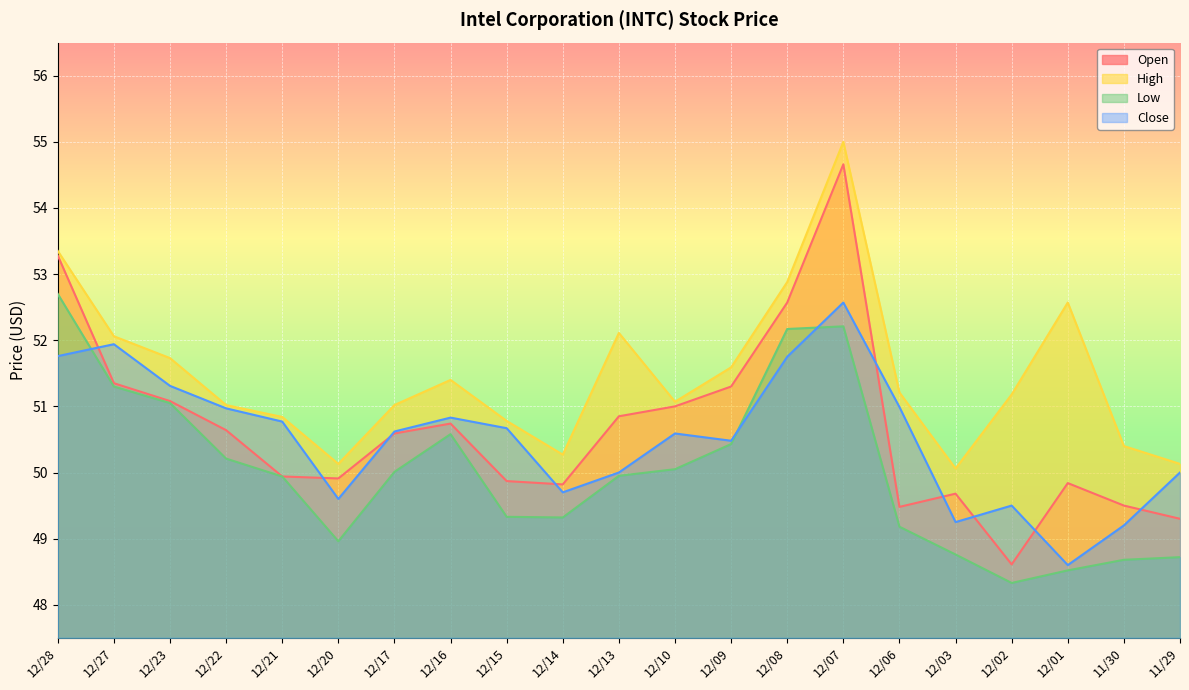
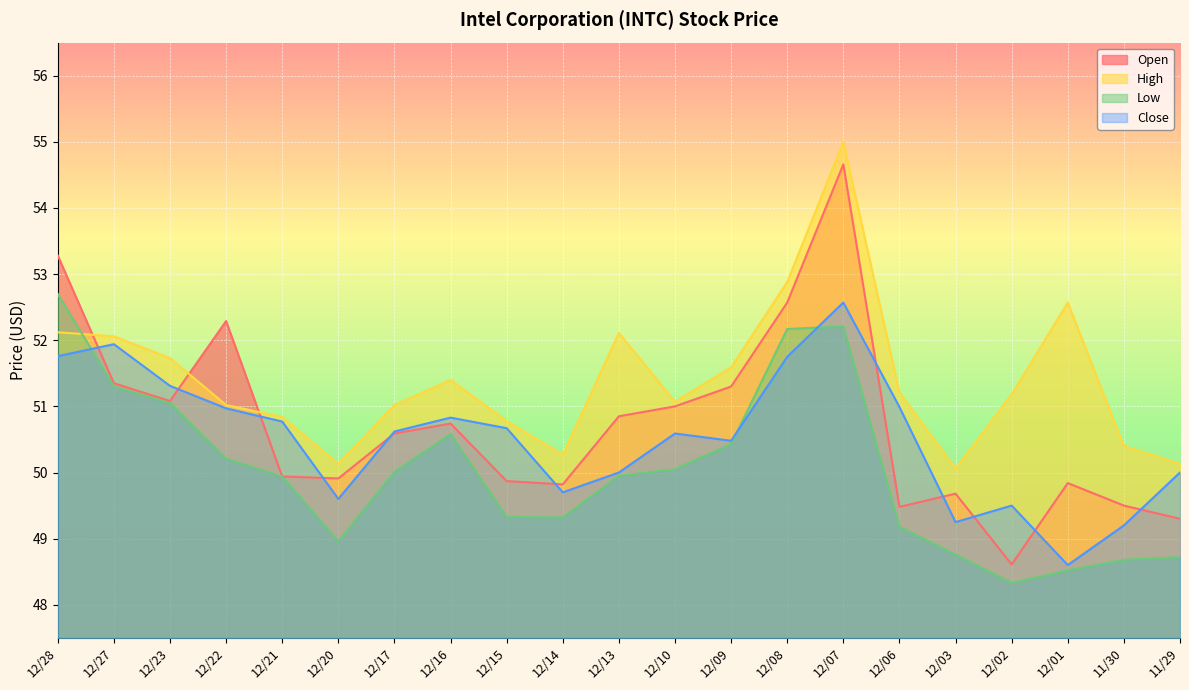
High, 12/28: 53.4 -> 52.1
Open, 12/22: 50.6 -> 52.3
